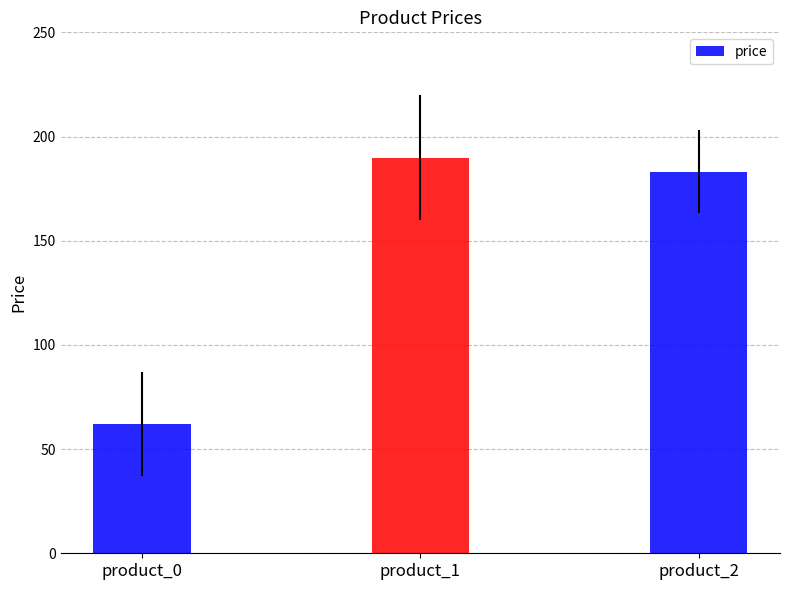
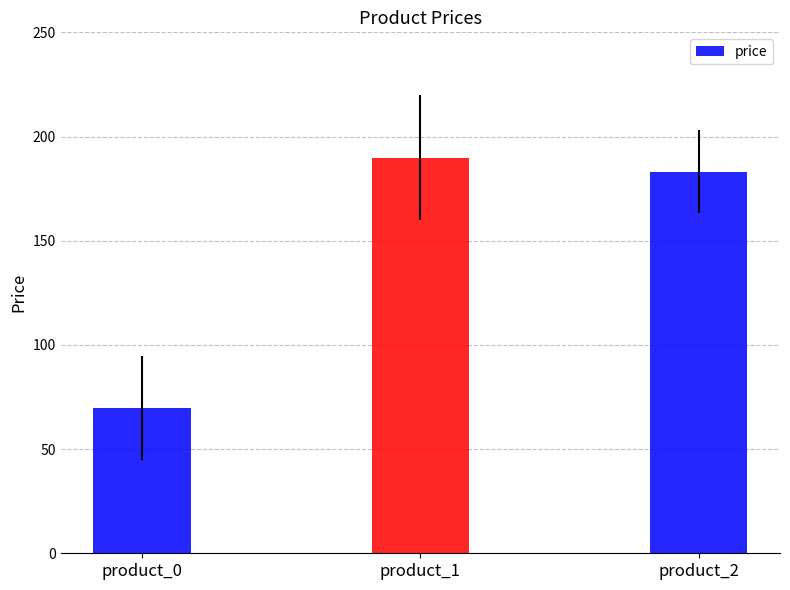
product_0: 62 -> 70
